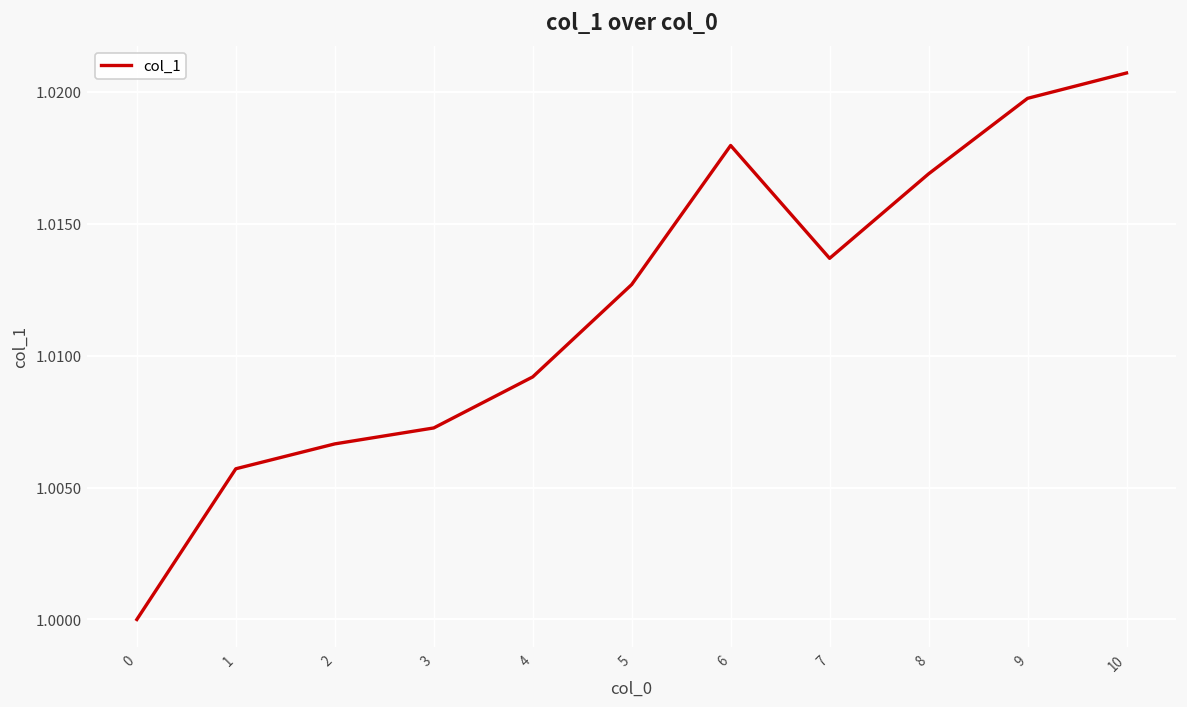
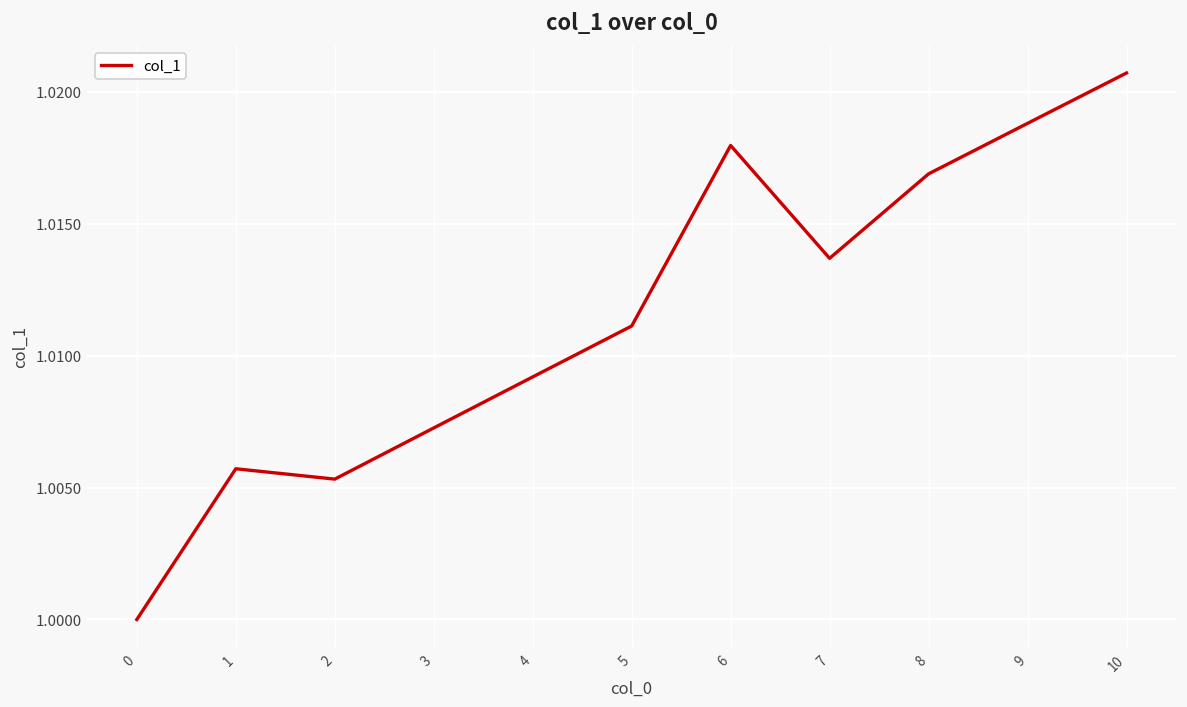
2: 1.0067 -> 1.0053
5: 1.0127 -> 1.0111
9: 1.0198 -> 1.0188
